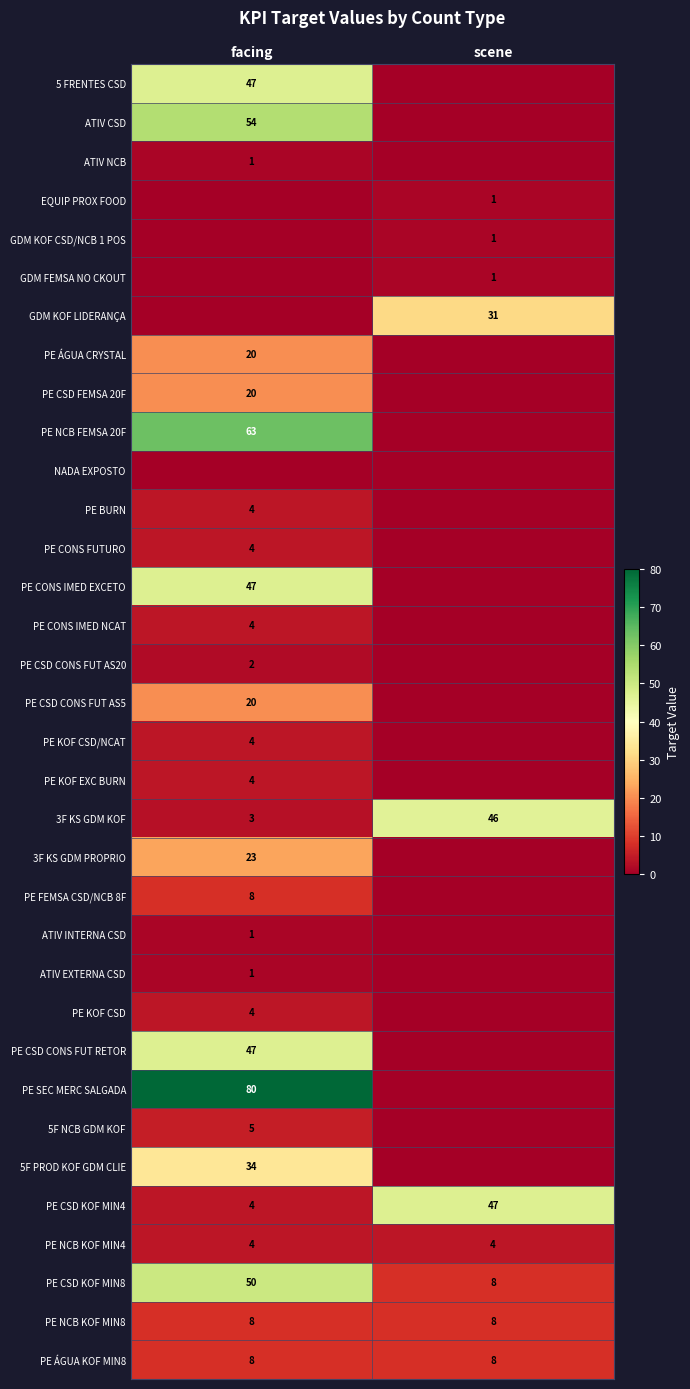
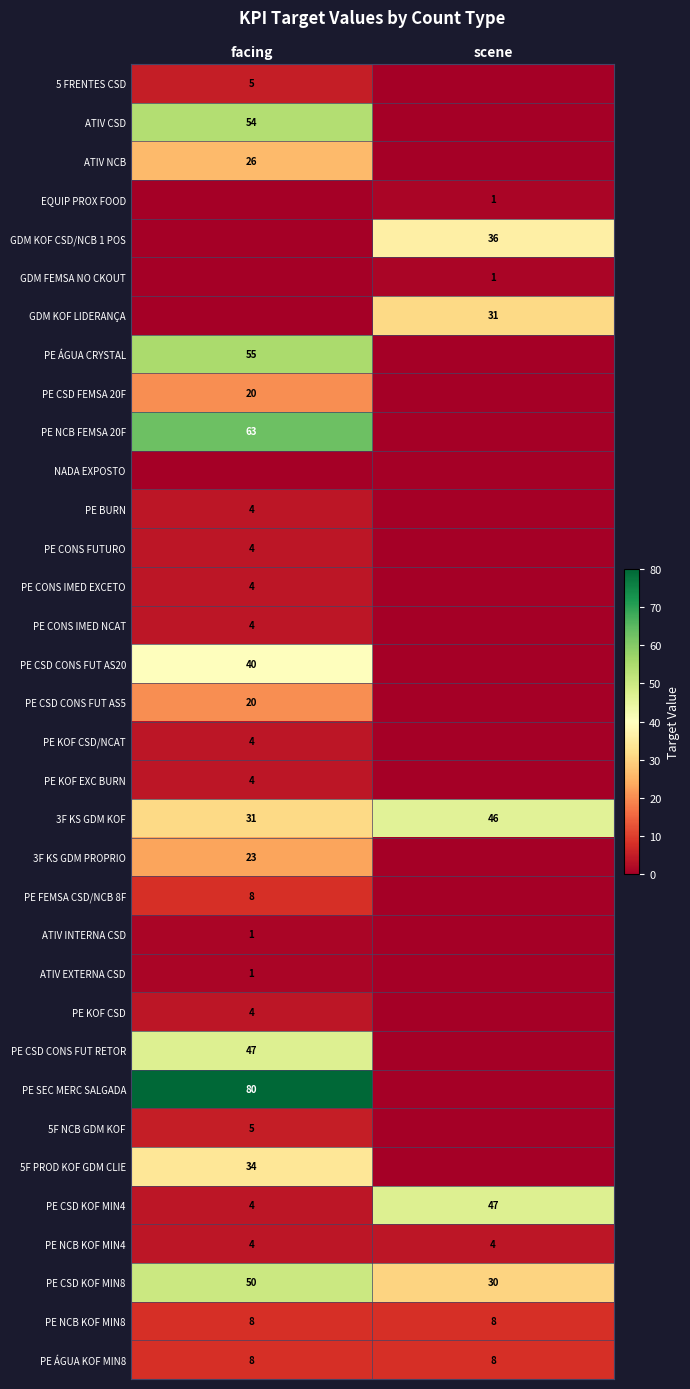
5 FRENTES CSD, facing: 47 -> 5
ATIV NCB, facing: 1 -> 26
GDM KOF CSD/NCB 1 POS, scene: 1 -> 36
PE ÁGUA CRYSTAL, facing: 20 -> 55
PE CONS IMED EXCETO, facing: 47 -> 4
PE CSD CONS FUT AS20, facing: 2 -> 40
3F KS GDM KOF, facing: 3 -> 31
PE CSD KOF MIN8, scene: 8 -> 30
